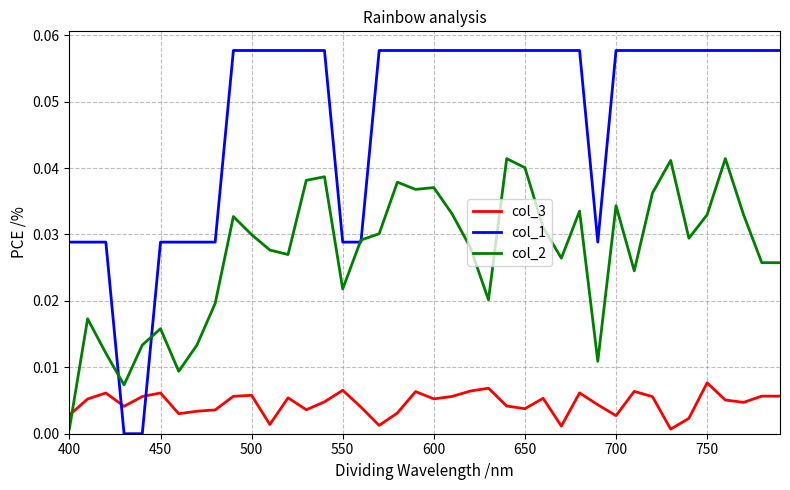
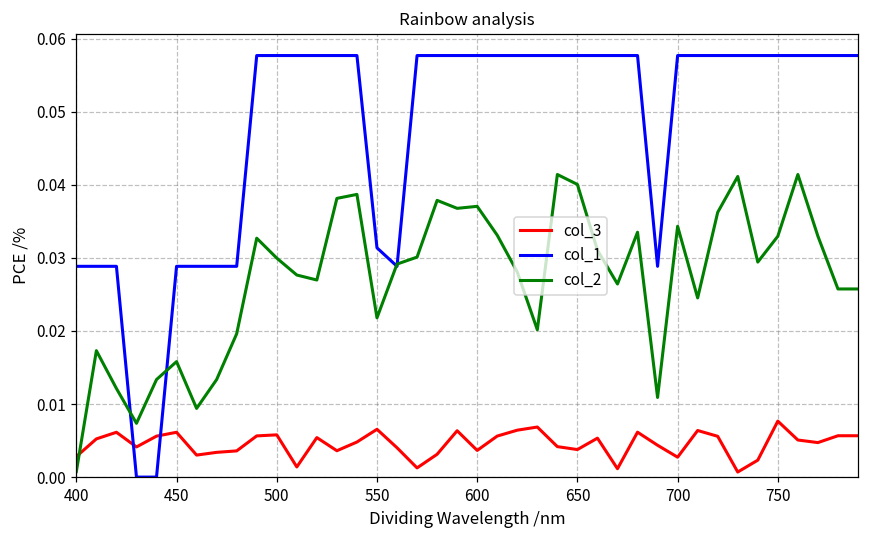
col_1, 550: 0.029 -> 0.031
col_3, 600: 0.005 -> 0.004
